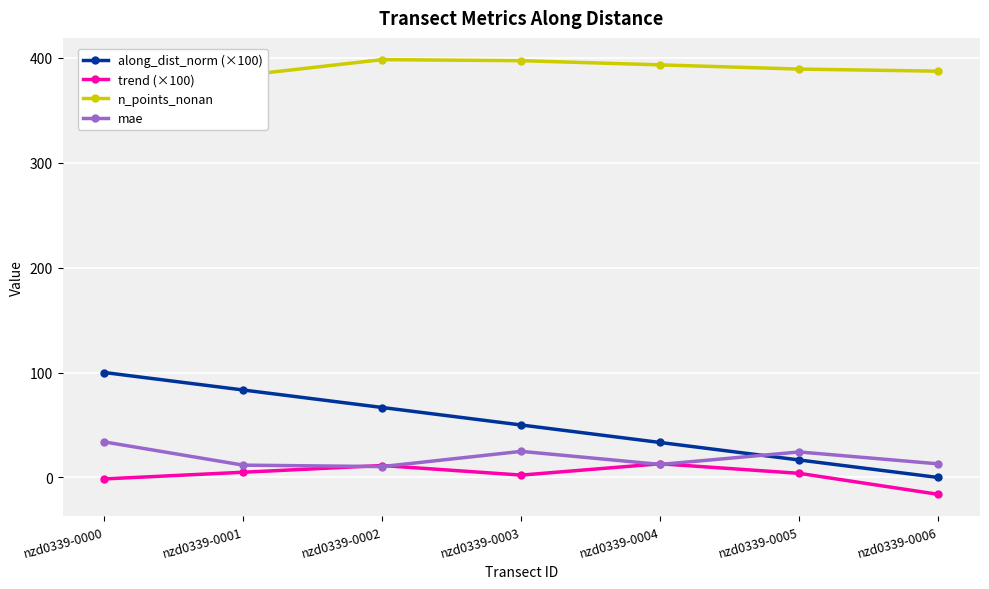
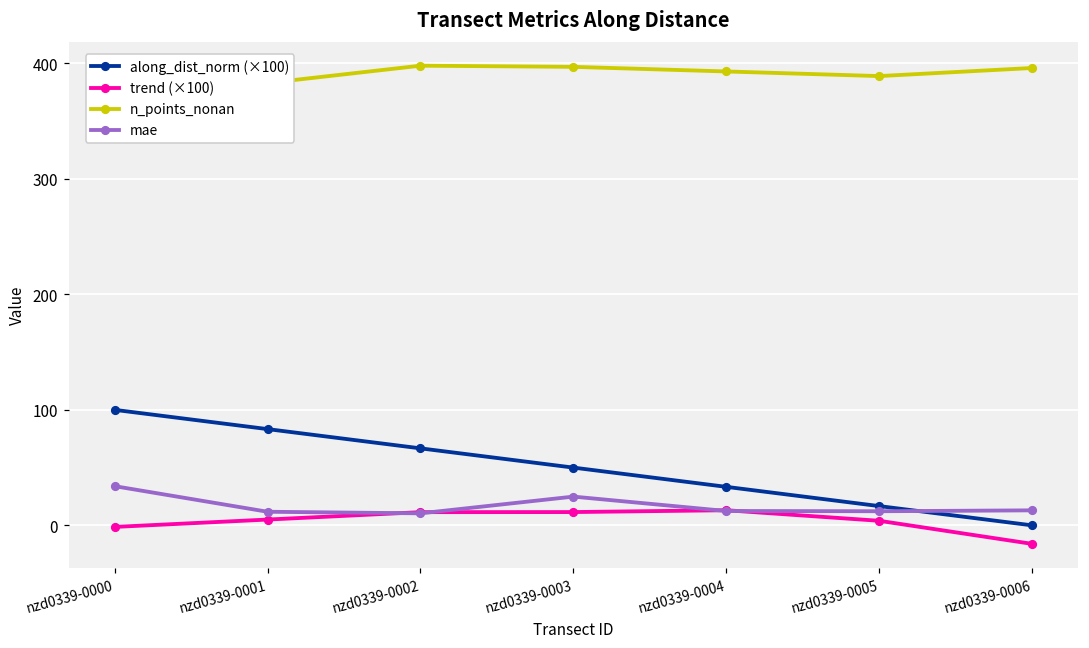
trend (×100), nzd0339-0003: 2 -> 12
mae, nzd0339-0005: 24 -> 12
n_points_nonan, nzd0339-0006: 387 -> 396
